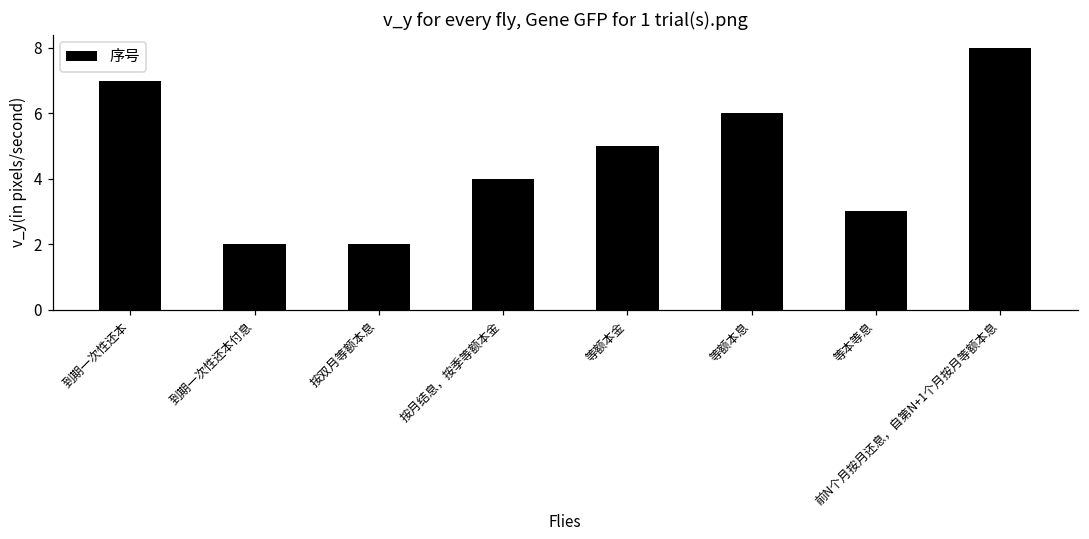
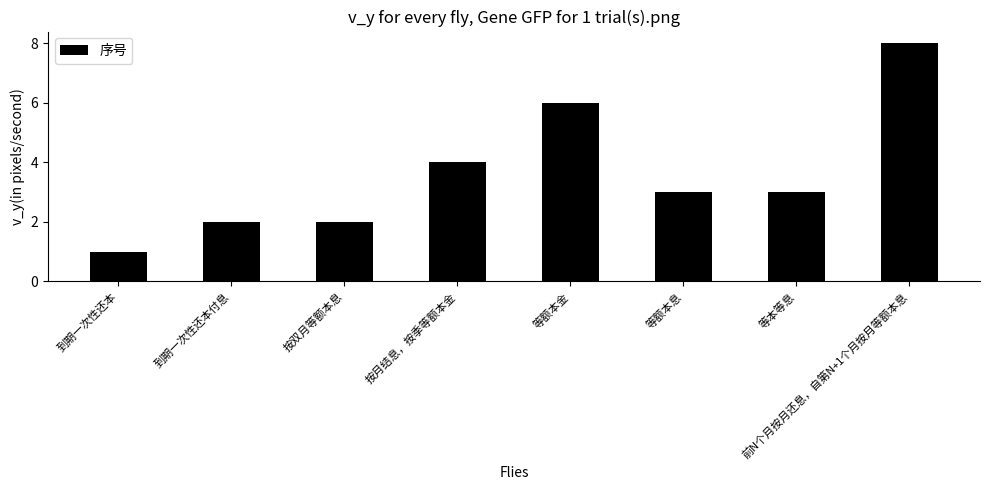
到期一次性还本: 7 -> 1
等额本金: 5 -> 6
等额本息: 6 -> 3
